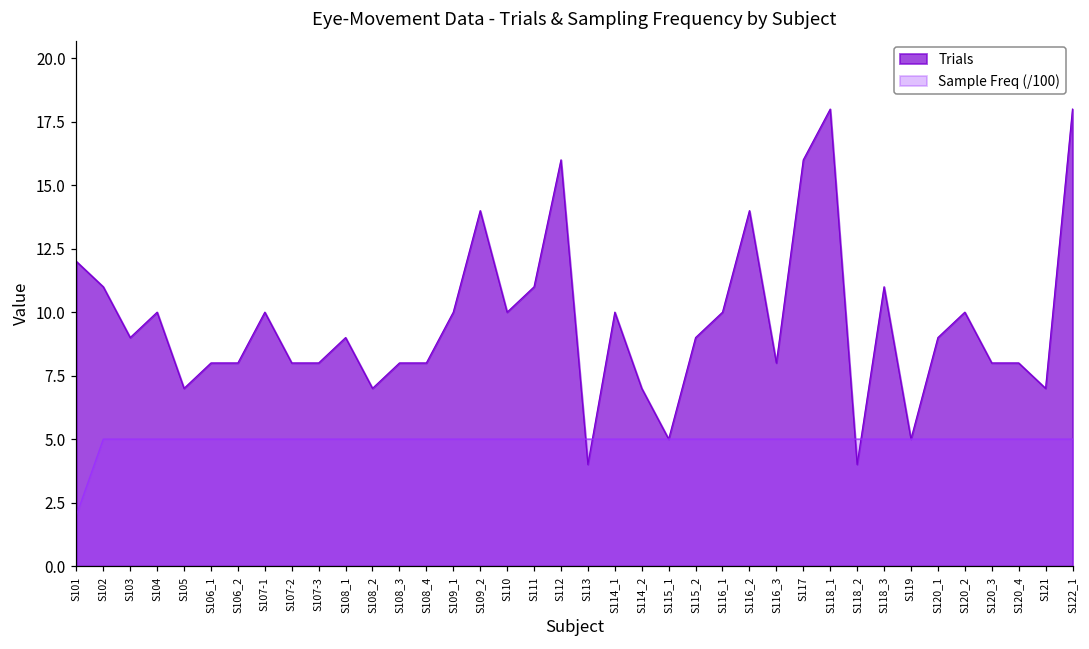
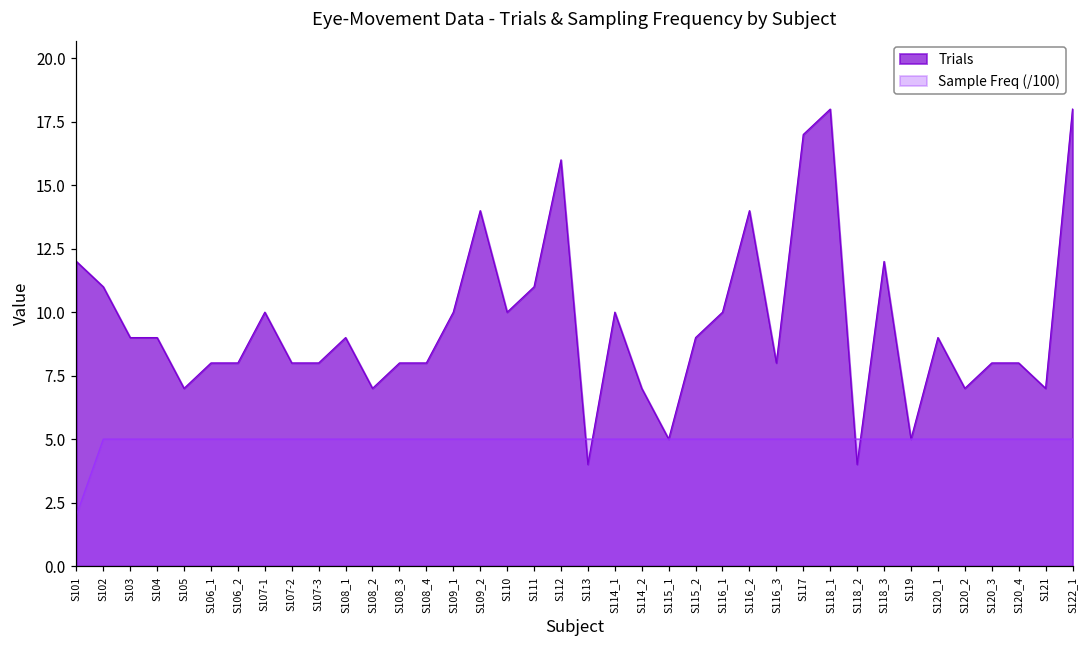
Trials, S104: 10 -> 9
Trials, S117: 16 -> 17
Trials, S118_3: 11 -> 12
Trials, S120_2: 10 -> 7
